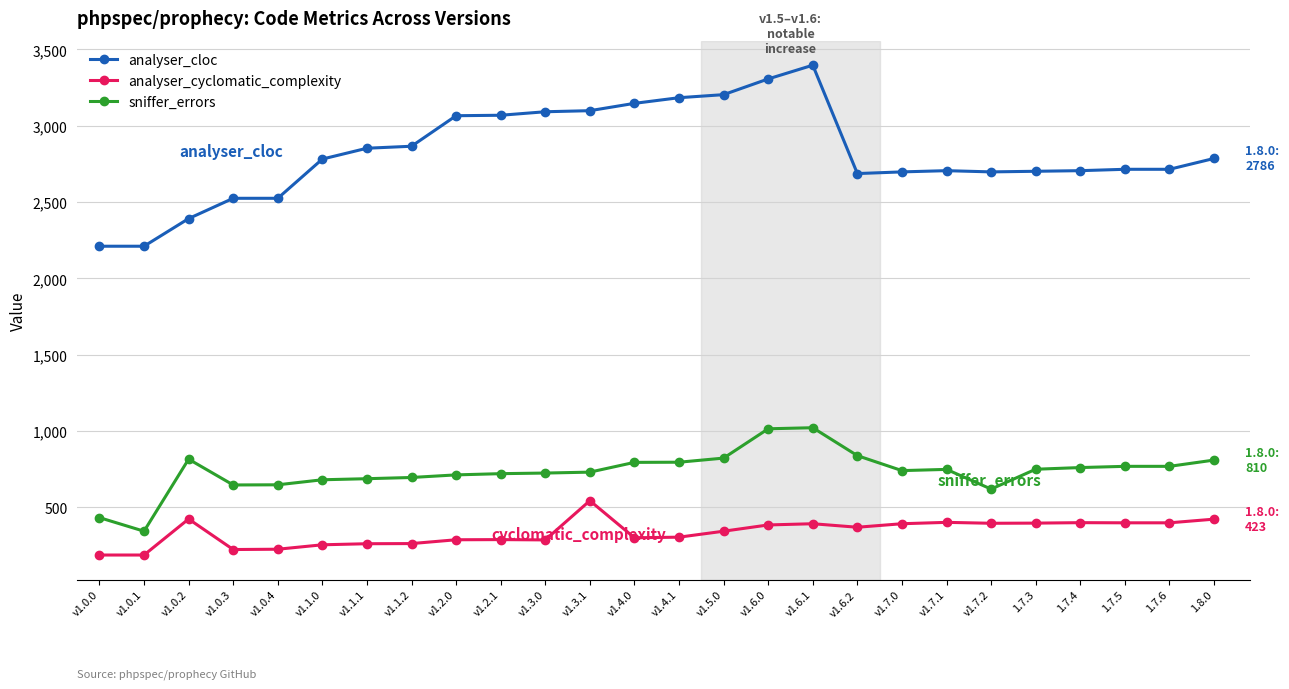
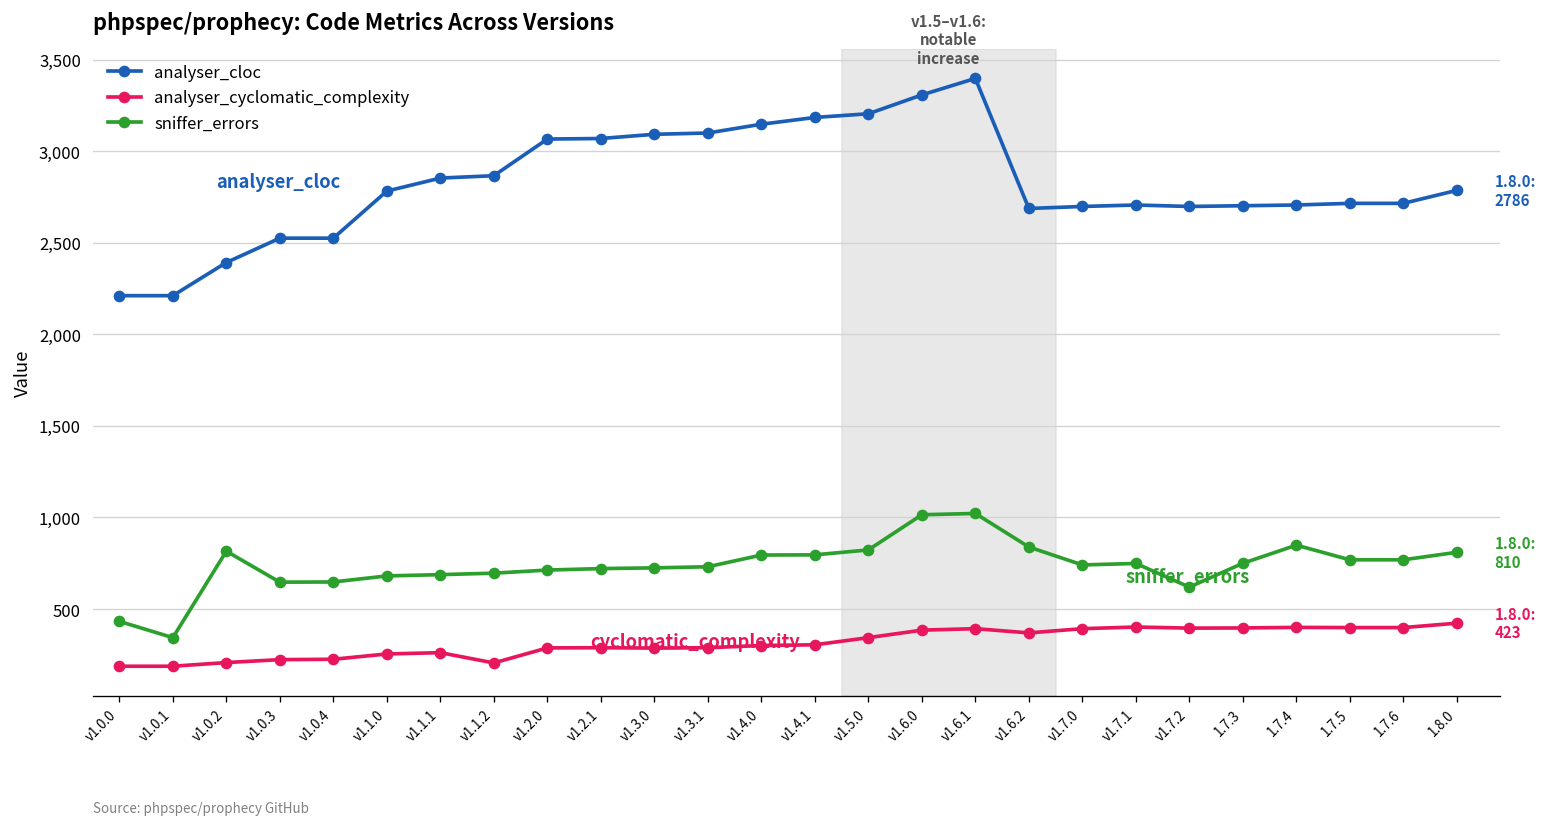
analyser_cyclomatic_complexity, v1.0.2: 420 -> 210
analyser_cyclomatic_complexity, v1.1.2: 260 -> 210
analyser_cyclomatic_complexity, v1.3.1: 540 -> 290
sniffer_errors, 1.7.4: 760 -> 850
